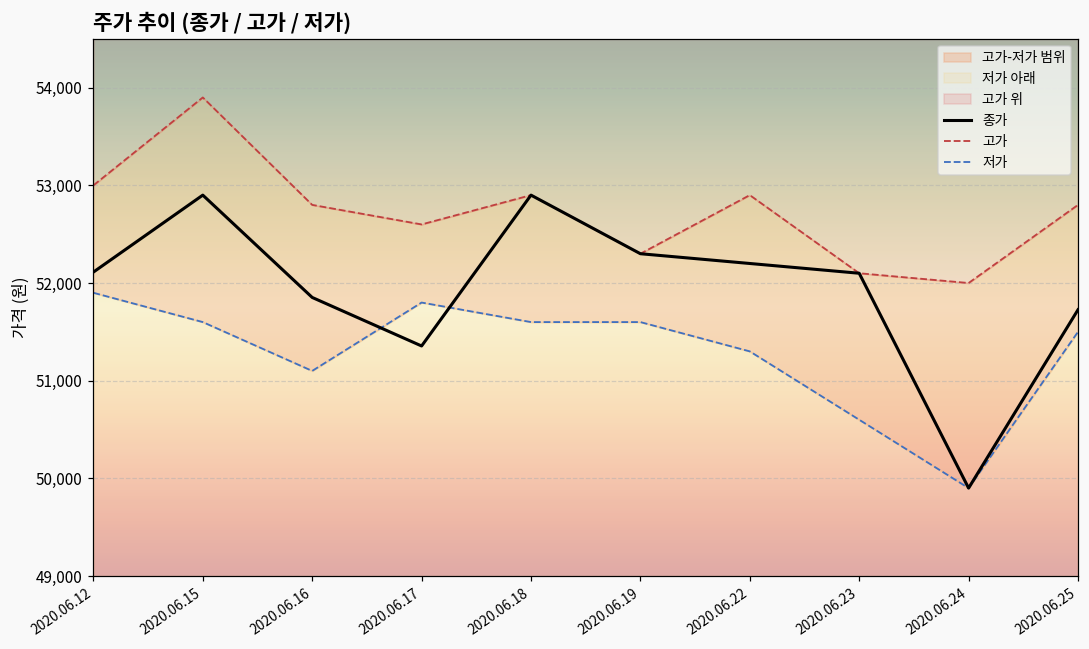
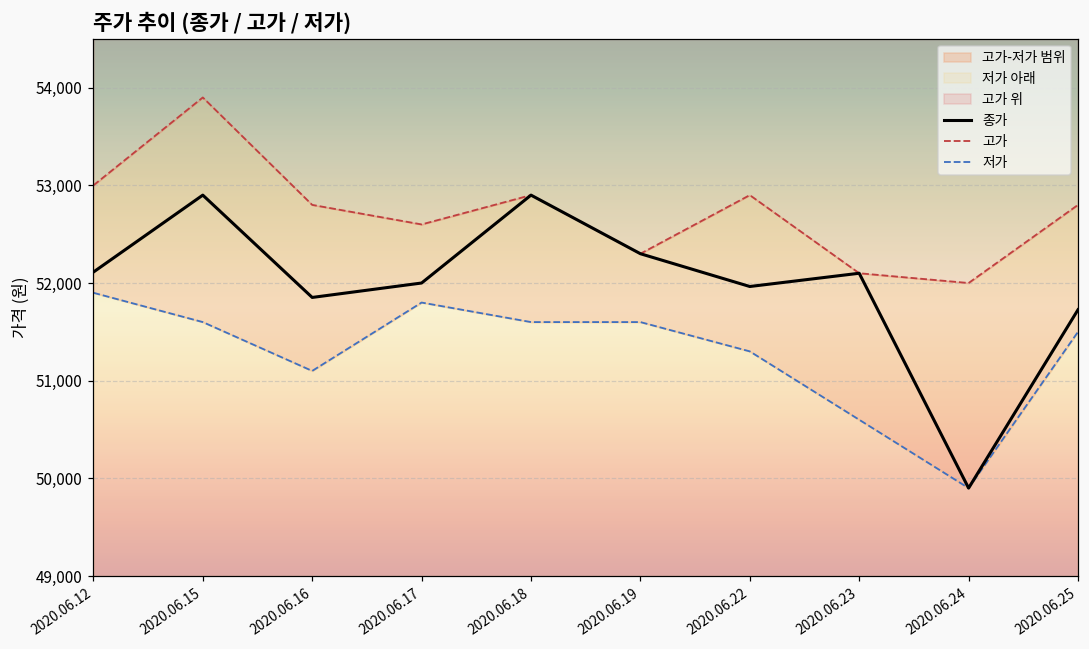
종가, 2020.06.17: 51,400 -> 52,000
종가, 2020.06.22: 52,200 -> 52,000
